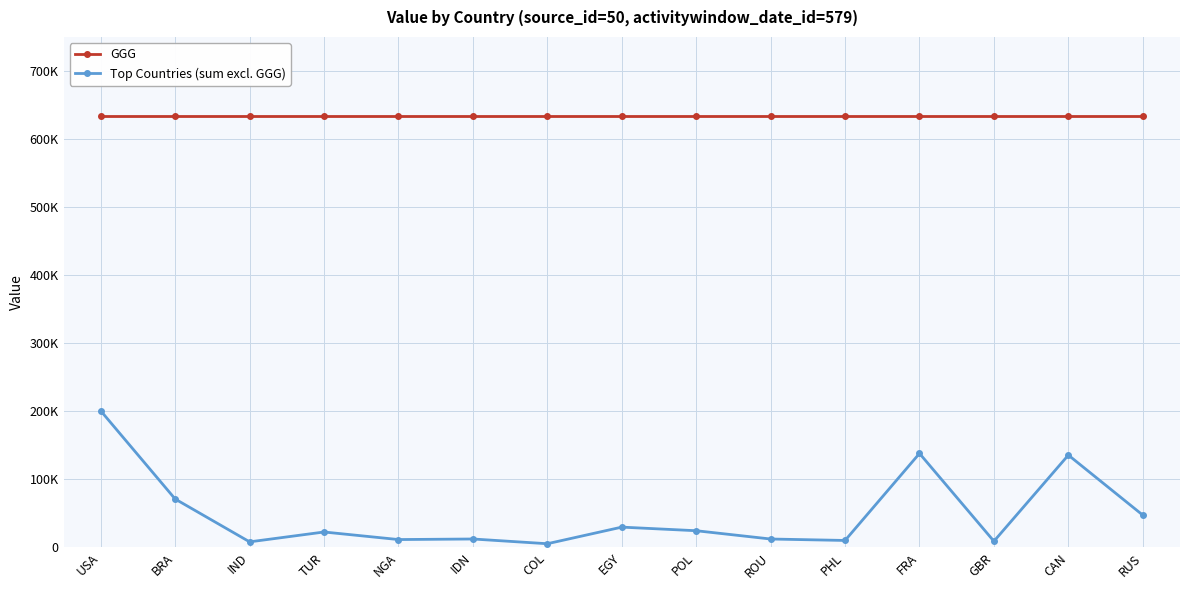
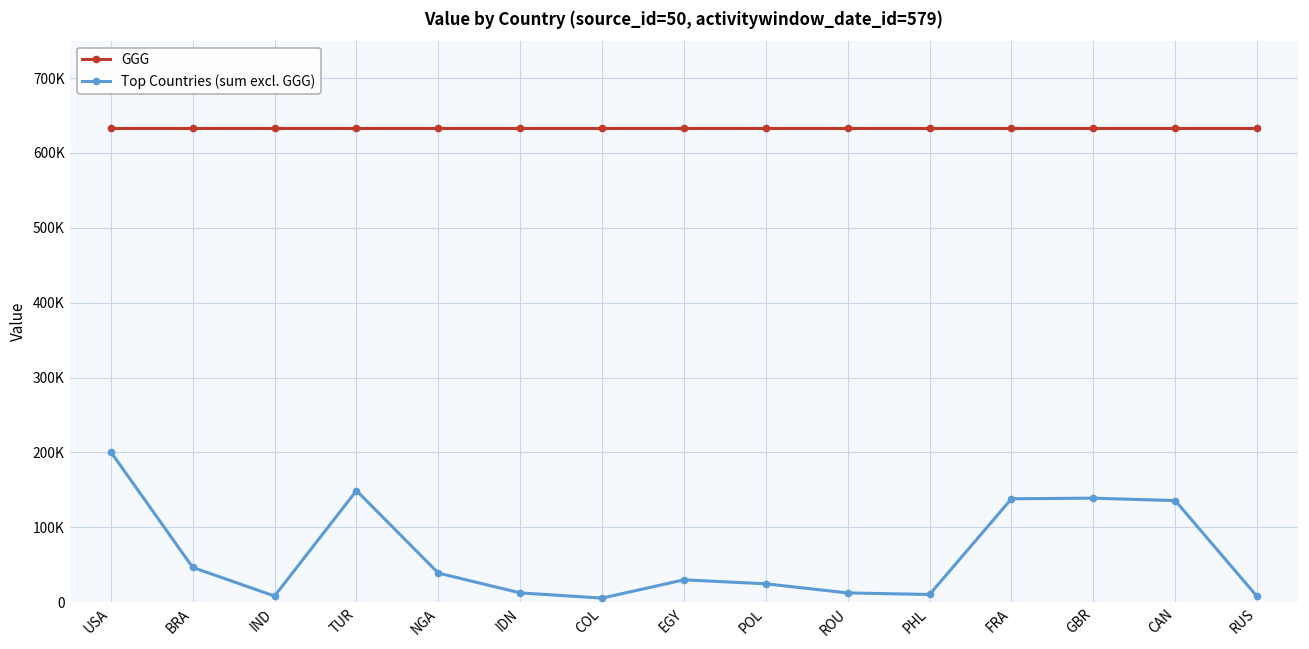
Top Countries (sum excl. GGG), BRA: 70000 -> 50000
Top Countries (sum excl. GGG), TUR: 20000 -> 150000
Top Countries (sum excl. GGG), NGA: 10000 -> 40000
Top Countries (sum excl. GGG), GBR: 10000 -> 140000
Top Countries (sum excl. GGG), RUS: 50000 -> 10000
